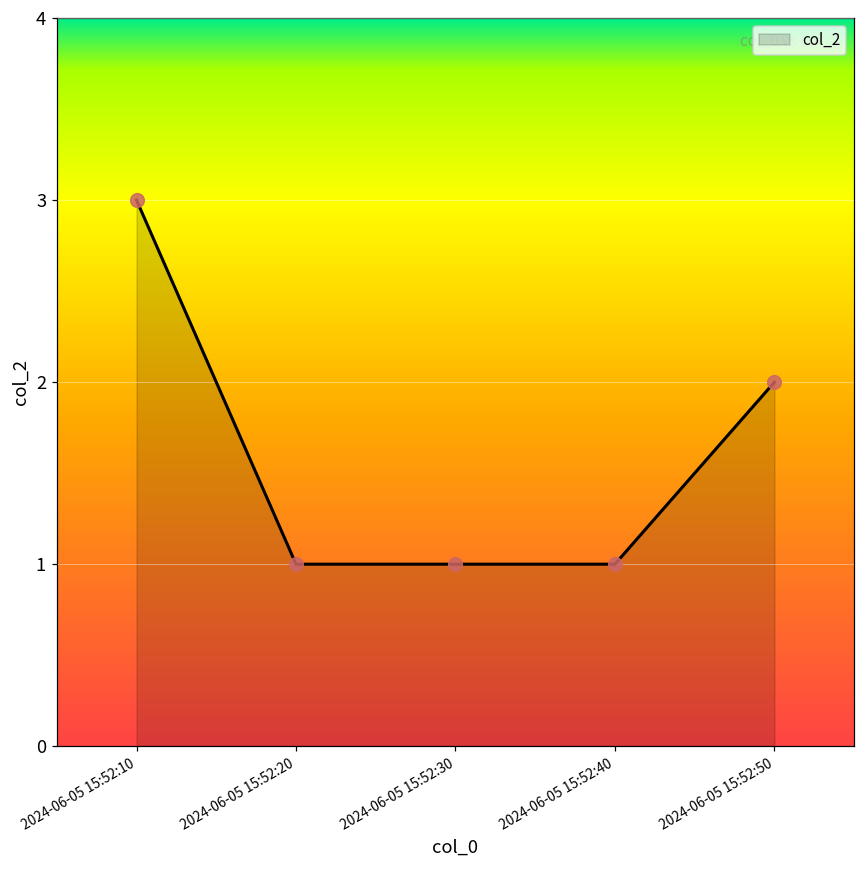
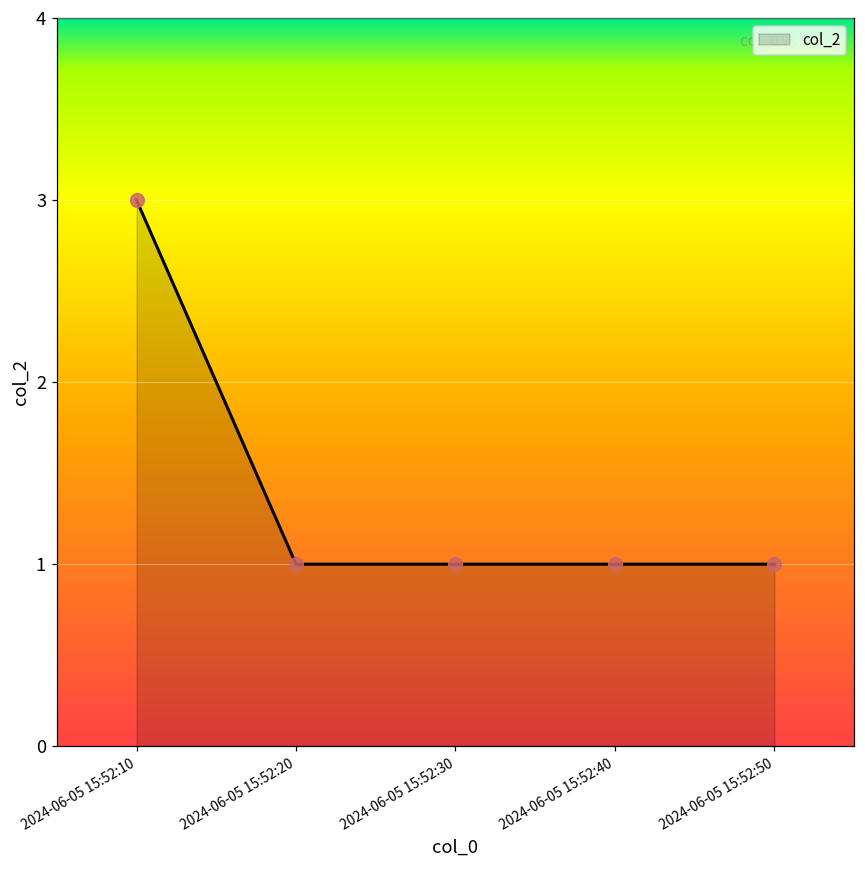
2024-06-05 15:52:50: 2 -> 1
